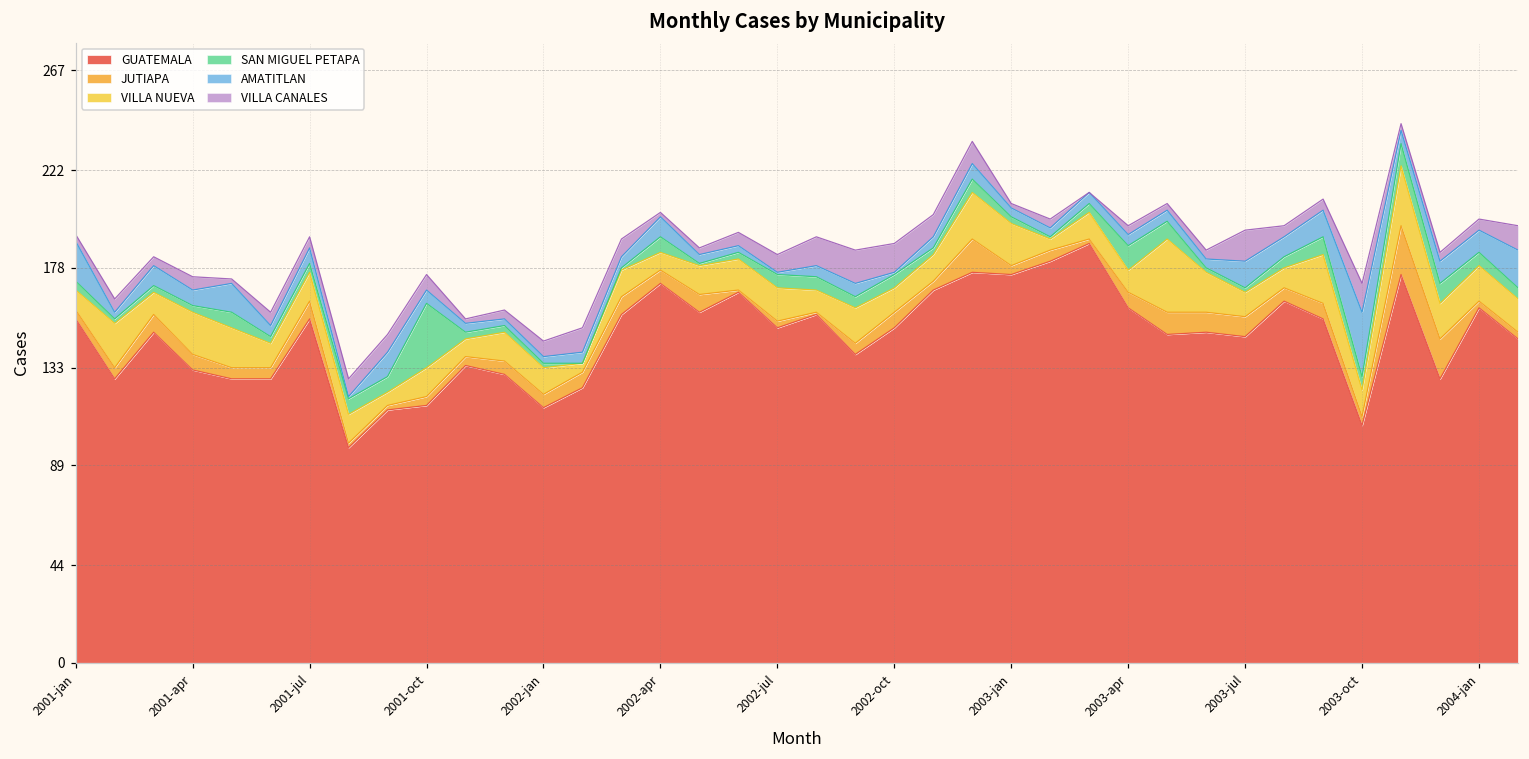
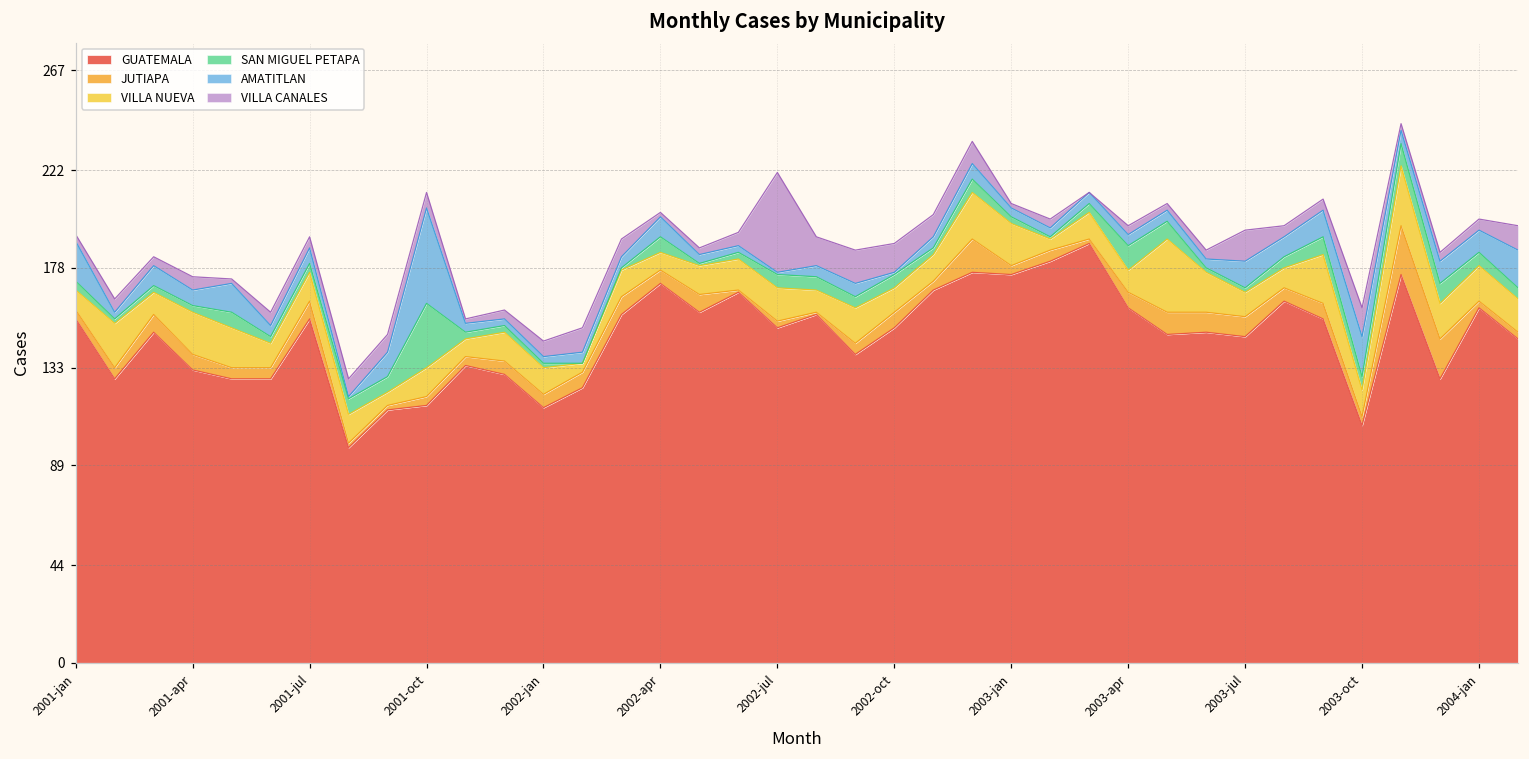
AMATITLAN, 2001-oct: 6 -> 43
VILLA CANALES, 2002-jul: 8 -> 45
AMATITLAN, 2003-oct: 29 -> 18
